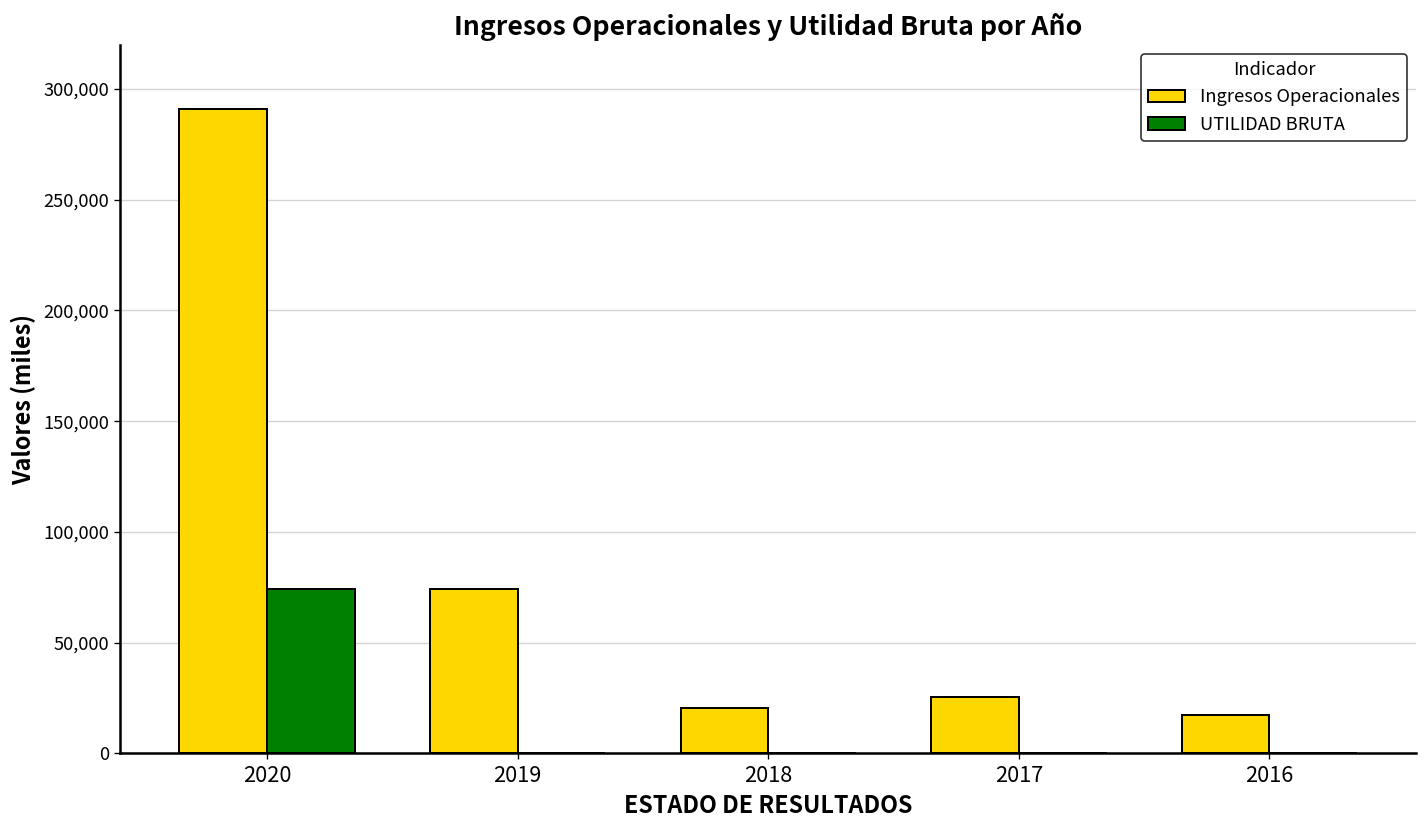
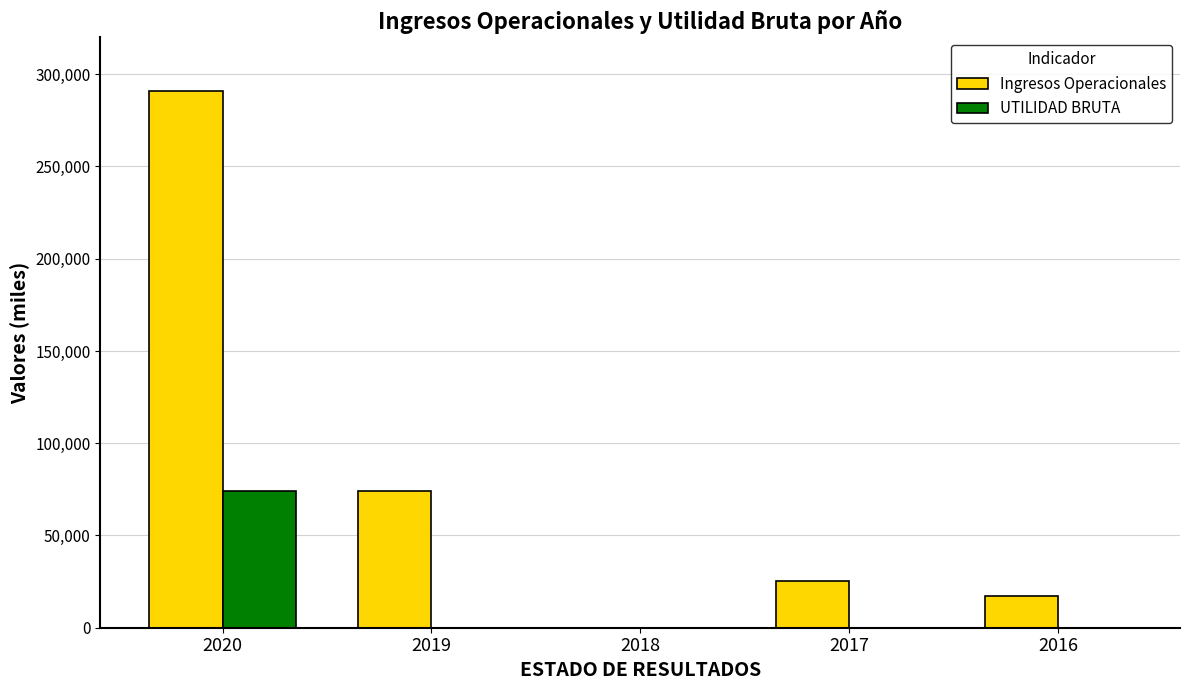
Ingresos Operacionales, 2018: 20,000 -> 0
